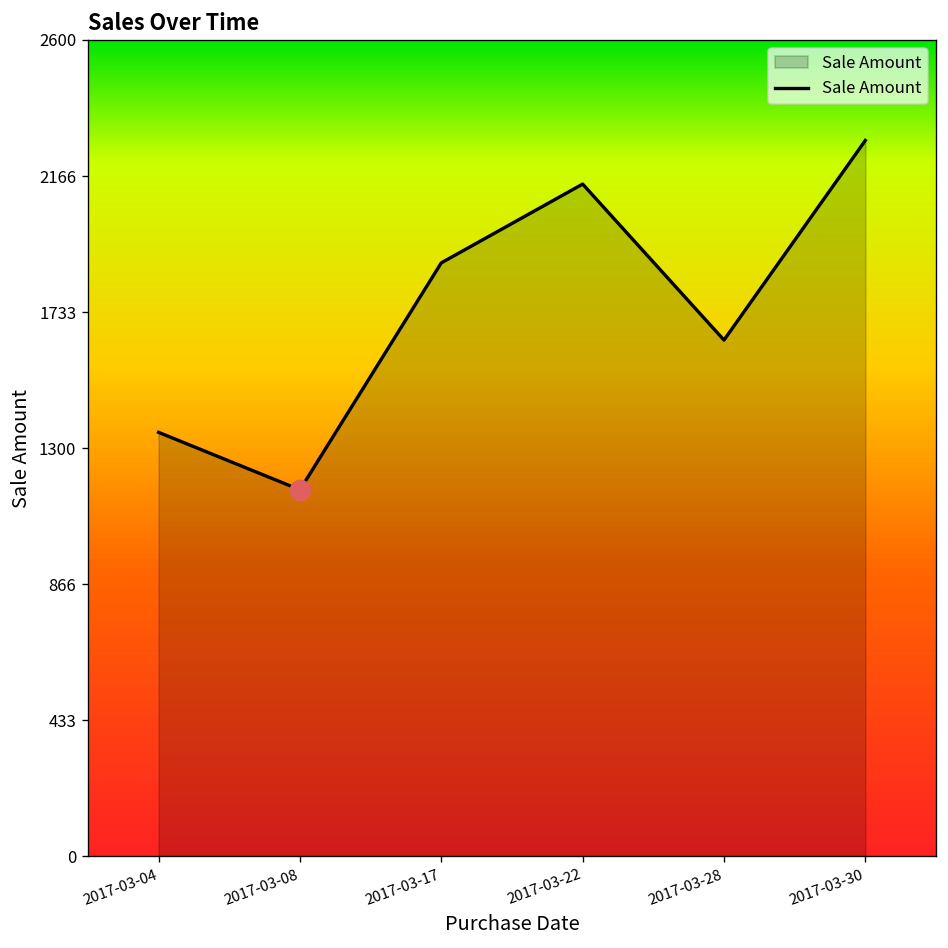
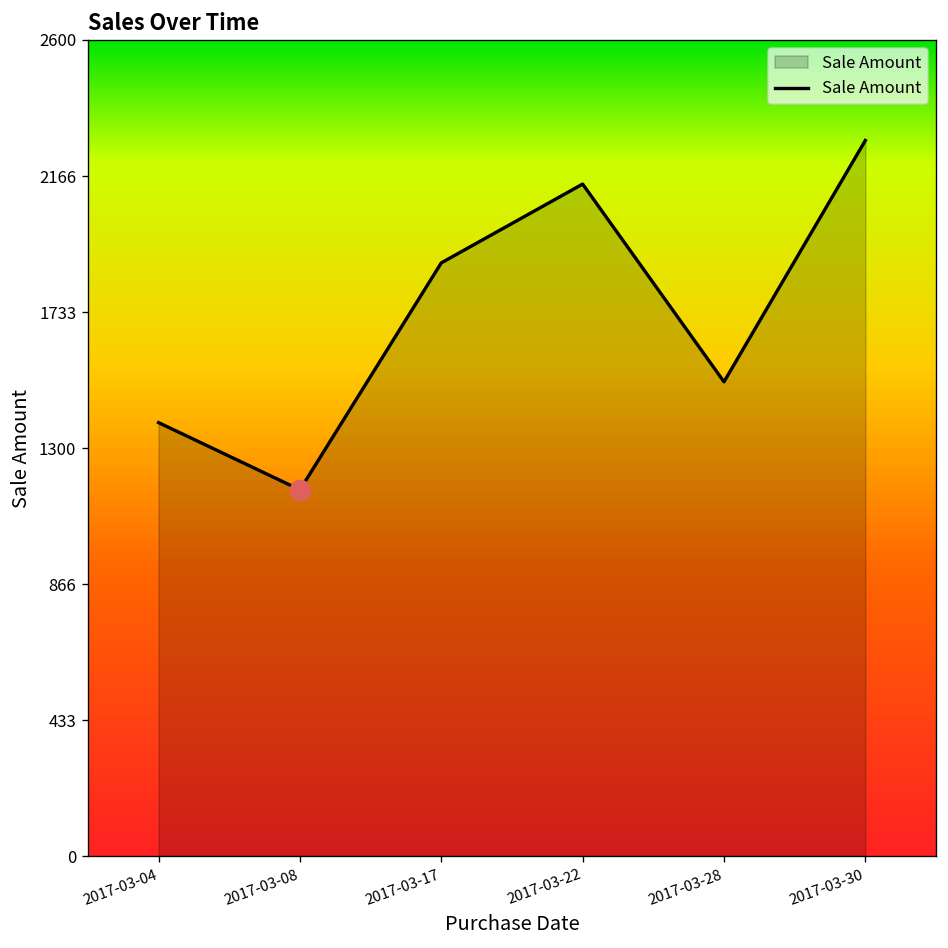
Sale Amount, 2017-03-04: 1350 -> 1380
Sale Amount, 2017-03-28: 1640 -> 1510
